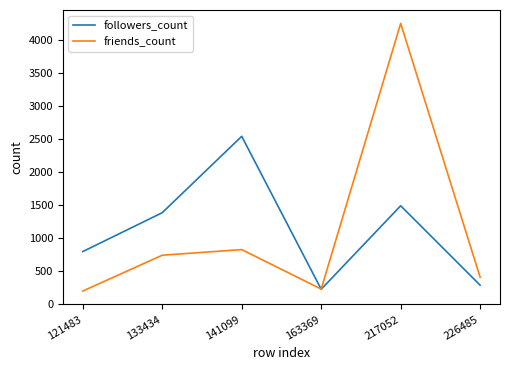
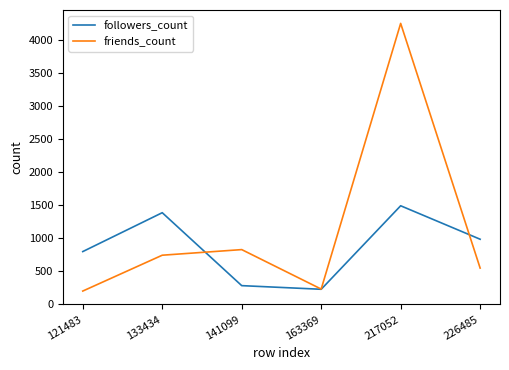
followers_count, 141099: 2500 -> 300
followers_count, 226485: 300 -> 1000
friends_count, 226485: 400 -> 500
